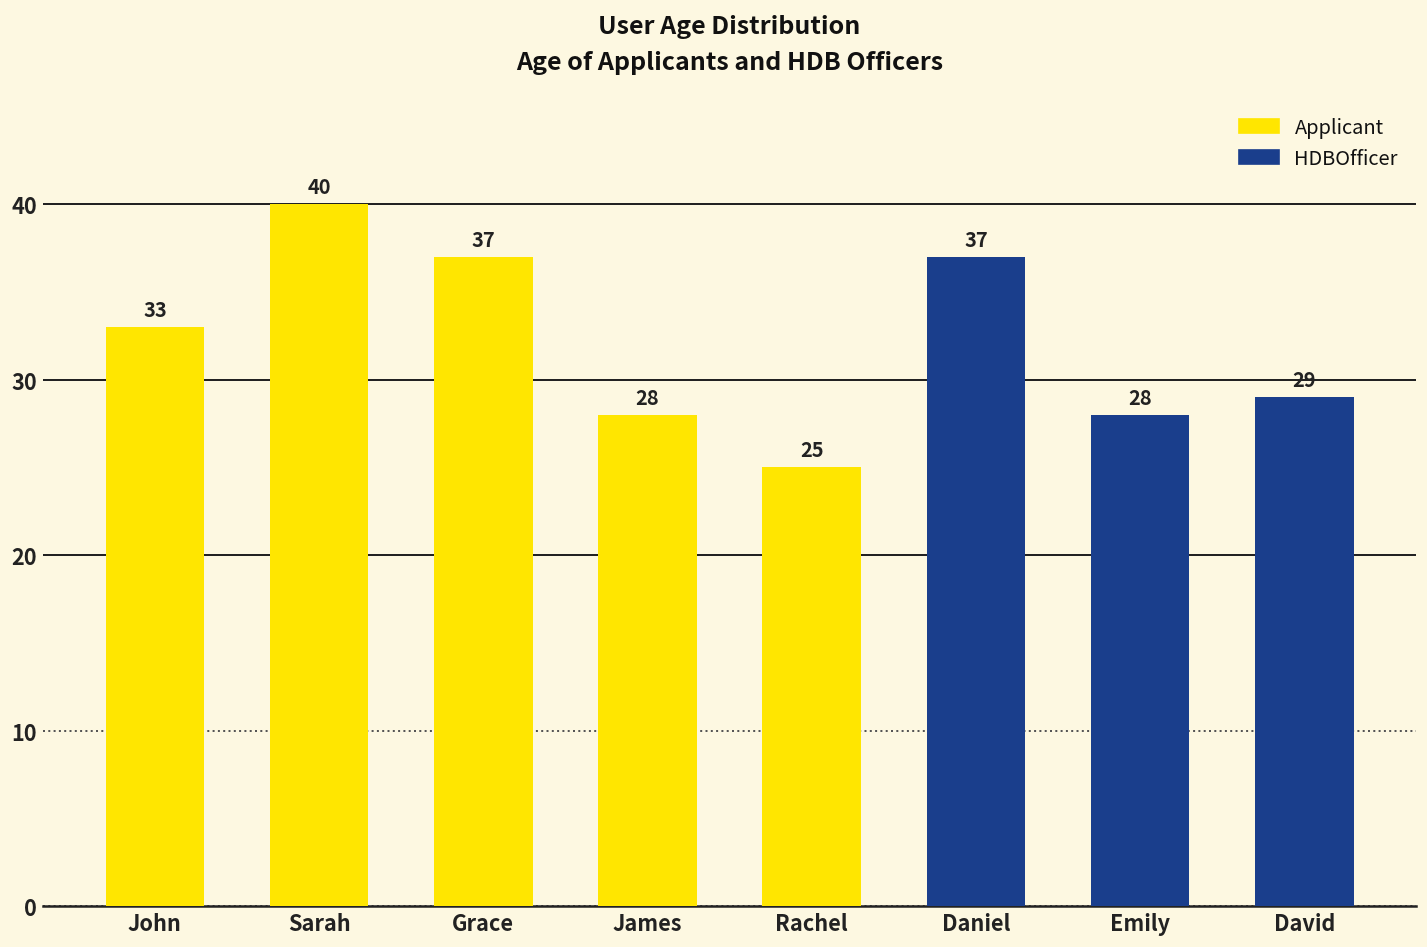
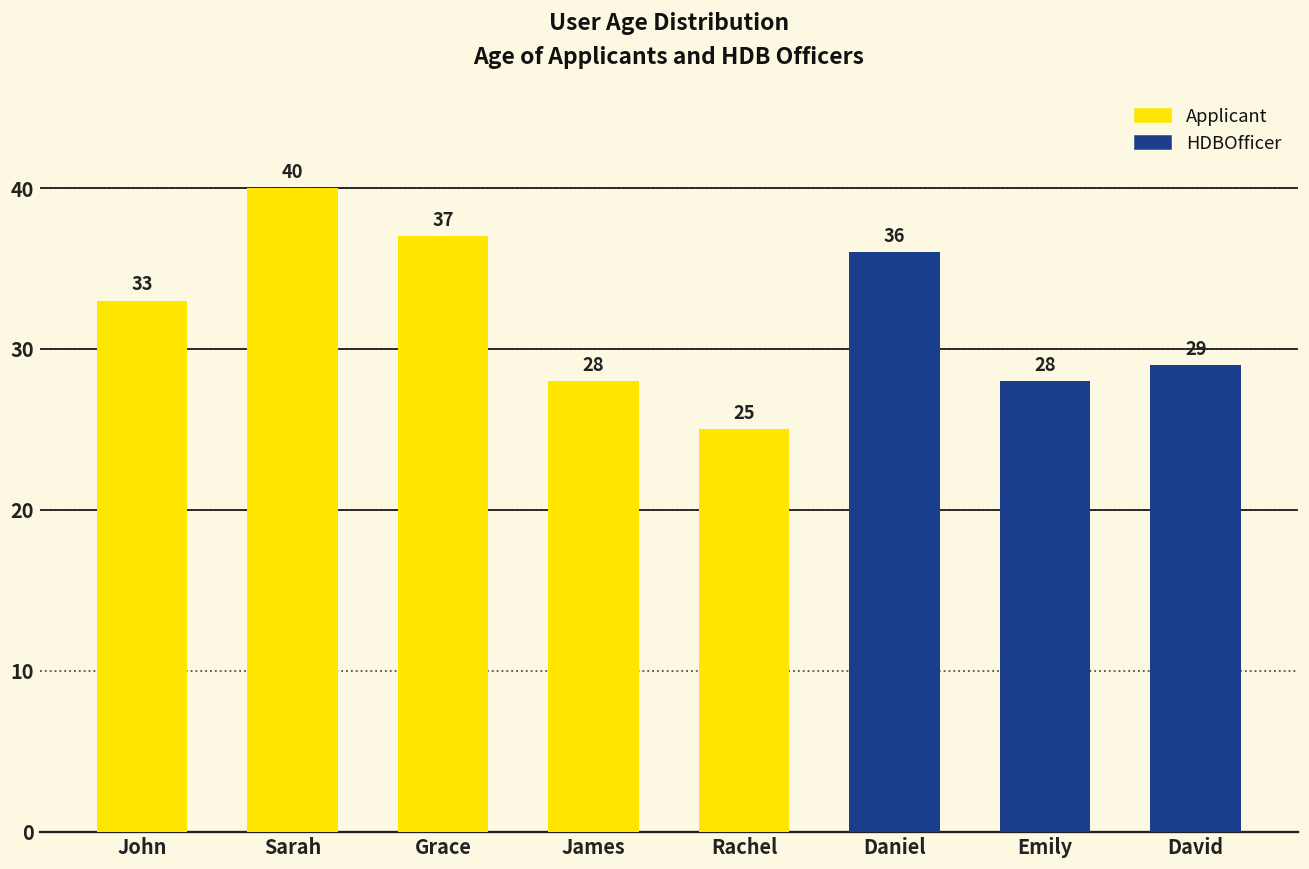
Daniel: 37 -> 36
